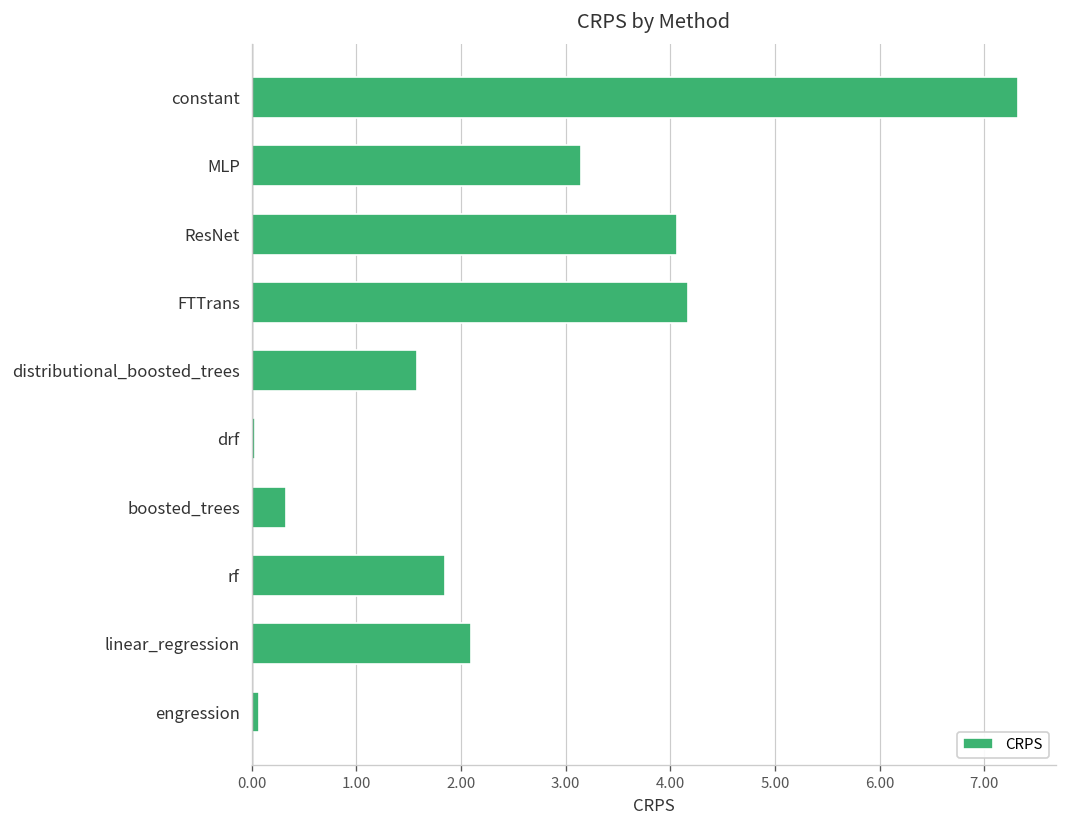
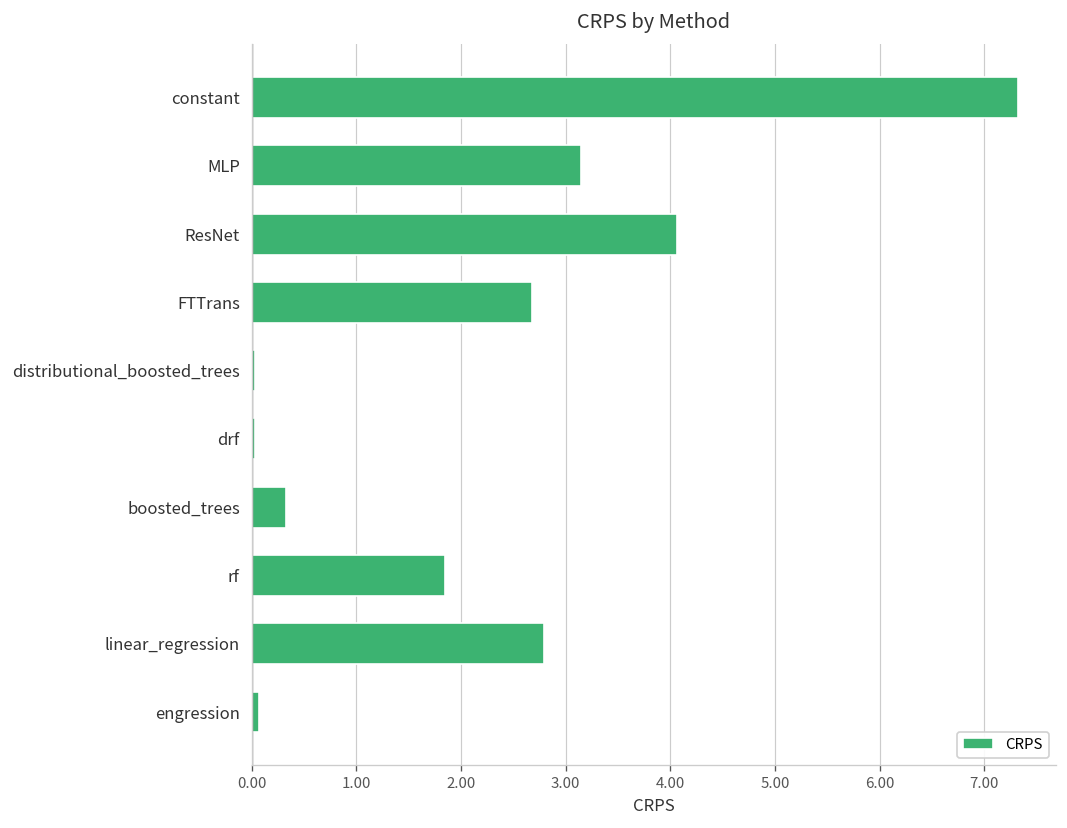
FTTrans: 4.2 -> 2.7
distributional_boosted_trees: 1.6 -> 0.0
linear_regression: 2.1 -> 2.8
